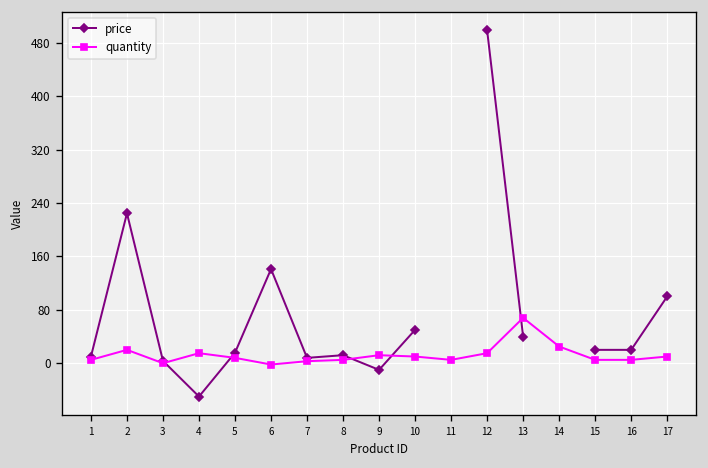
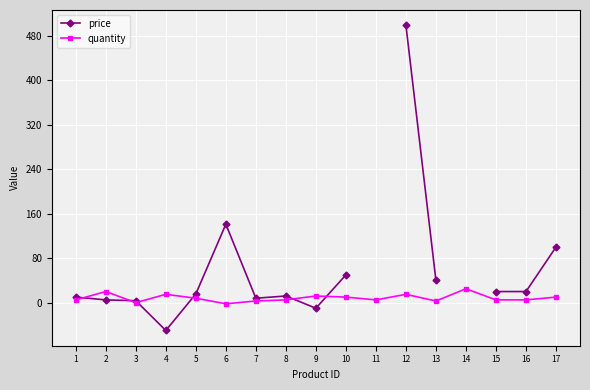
price, 2: 220 -> 10
quantity, 13: 70 -> 0
